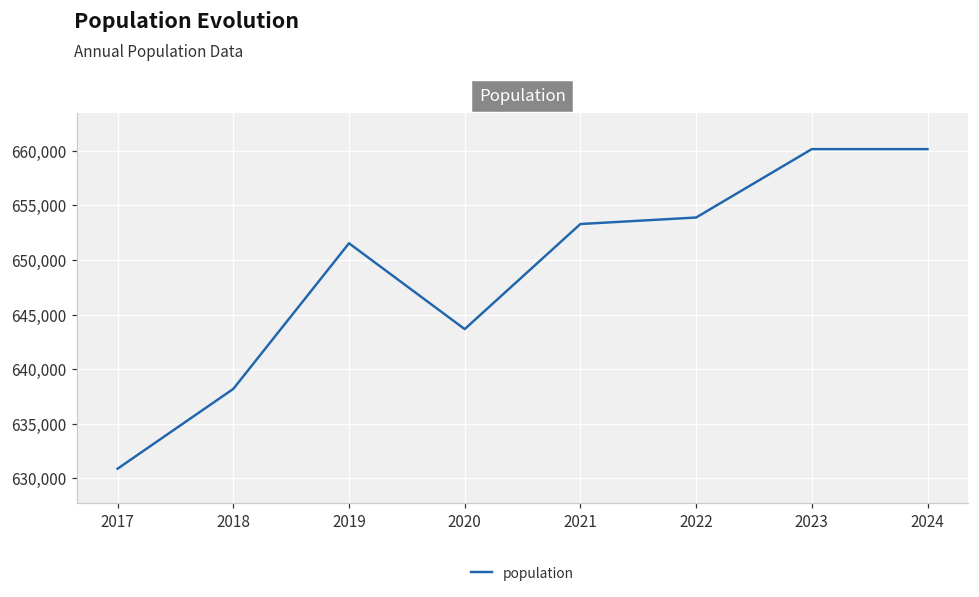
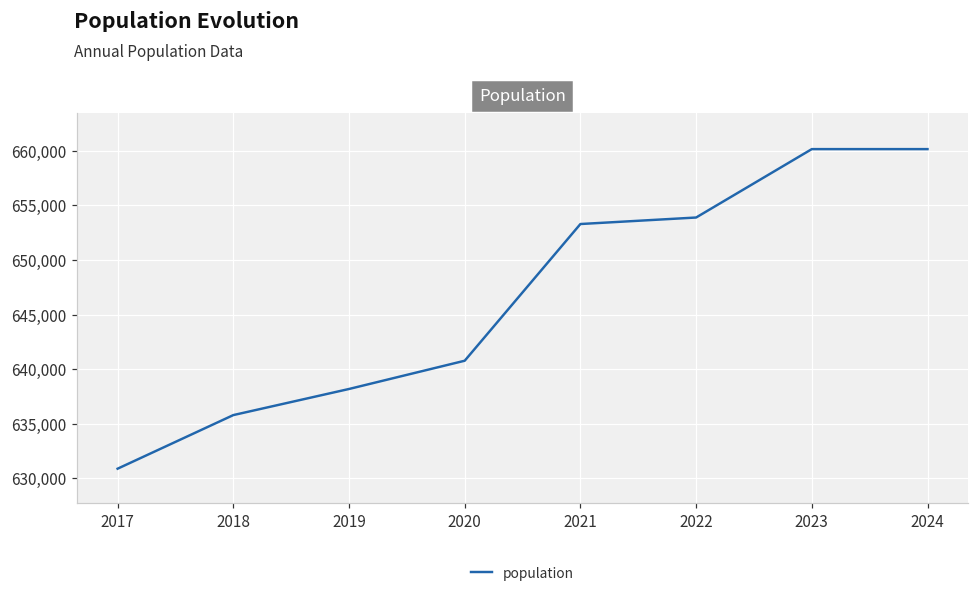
2018: 638,000 -> 636,000
2019: 652,000 -> 638,000
2020: 644,000 -> 641,000
